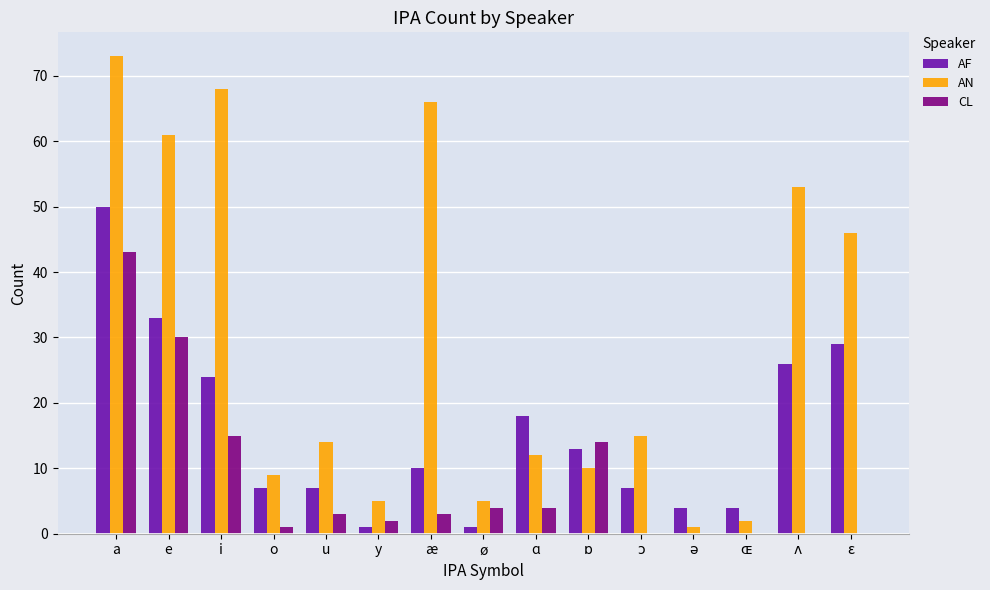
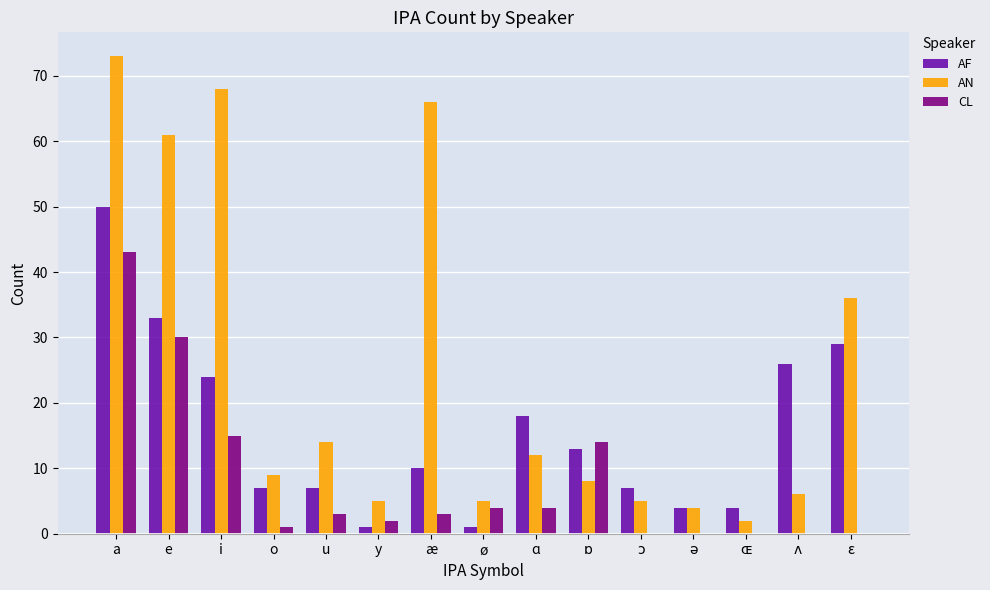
AN, ɒ: 10 -> 8
AN, ɔ: 15 -> 5
AN, ə: 1 -> 4
AN, ʌ: 53 -> 6
AN, ε: 46 -> 36
